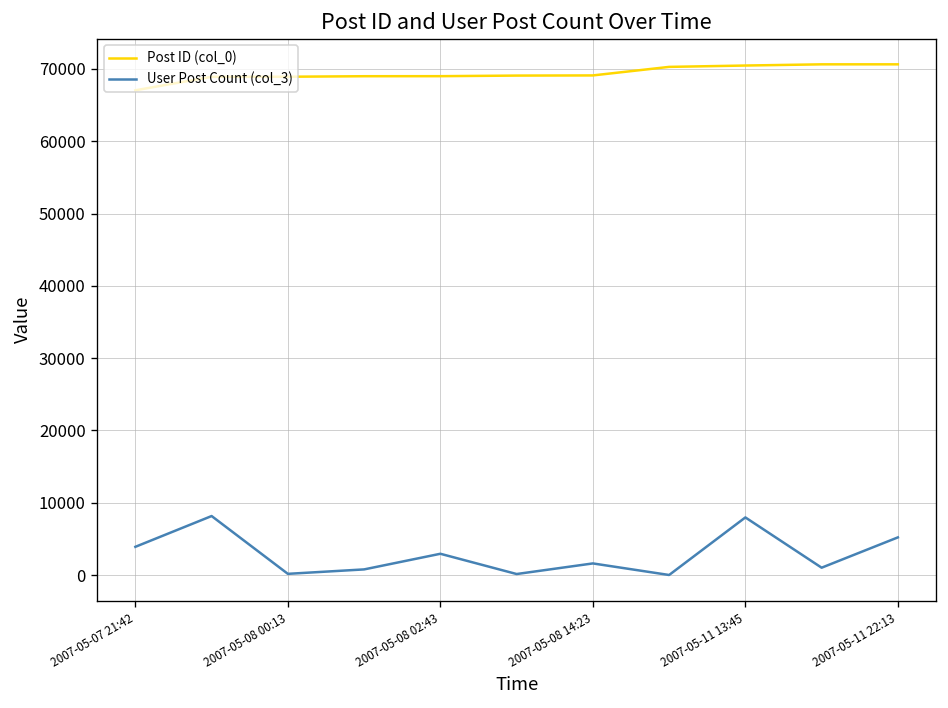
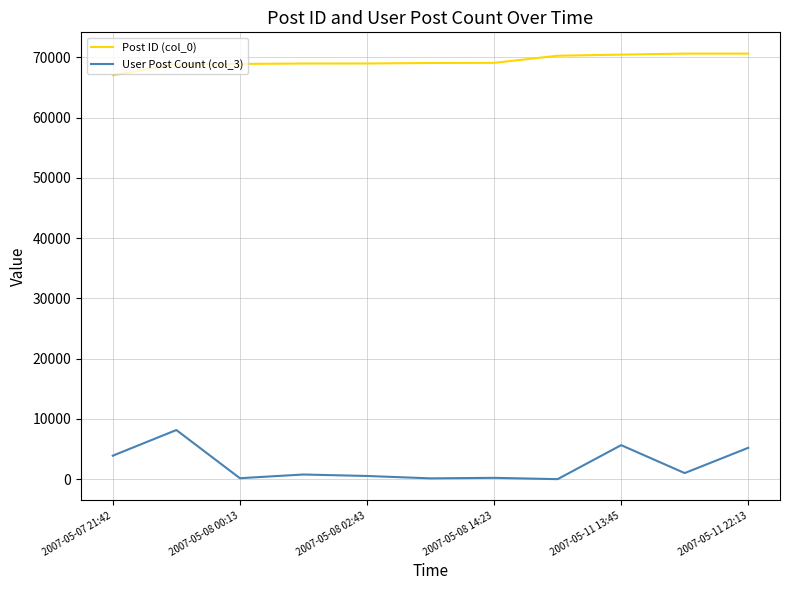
User Post Count (col_3), 2007-05-08 02:43: 3000 -> 1000
User Post Count (col_3), 2007-05-08 14:23: 2000 -> 0
User Post Count (col_3), 2007-05-11 13:45: 8000 -> 6000
